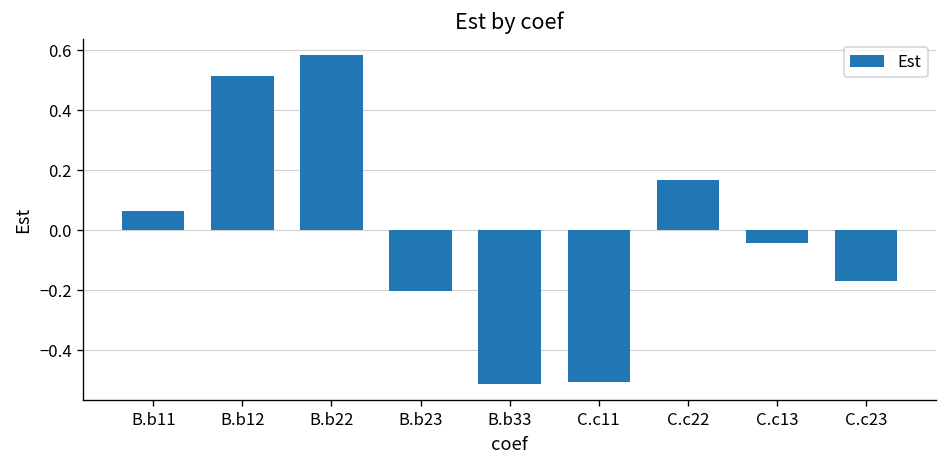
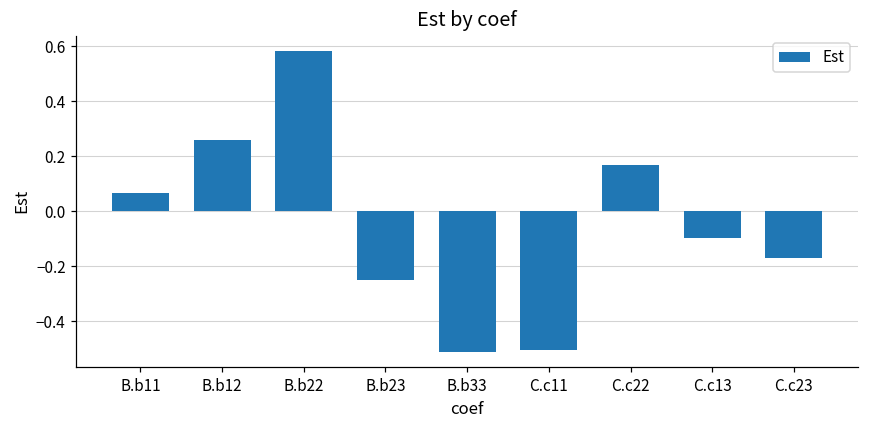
B.b12: 0.51 -> 0.26
B.b23: -0.20 -> -0.25
C.c13: -0.04 -> -0.10
